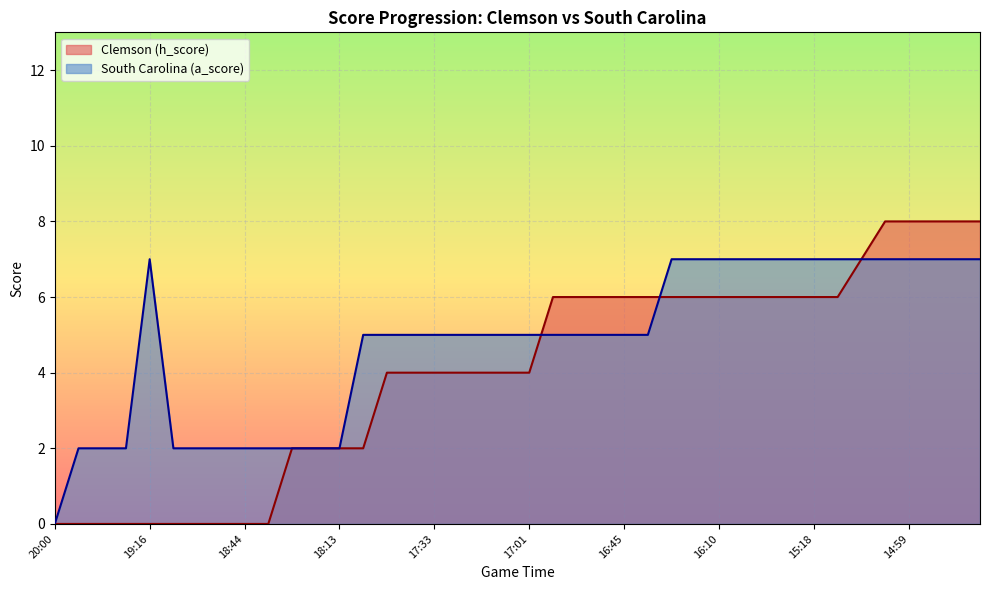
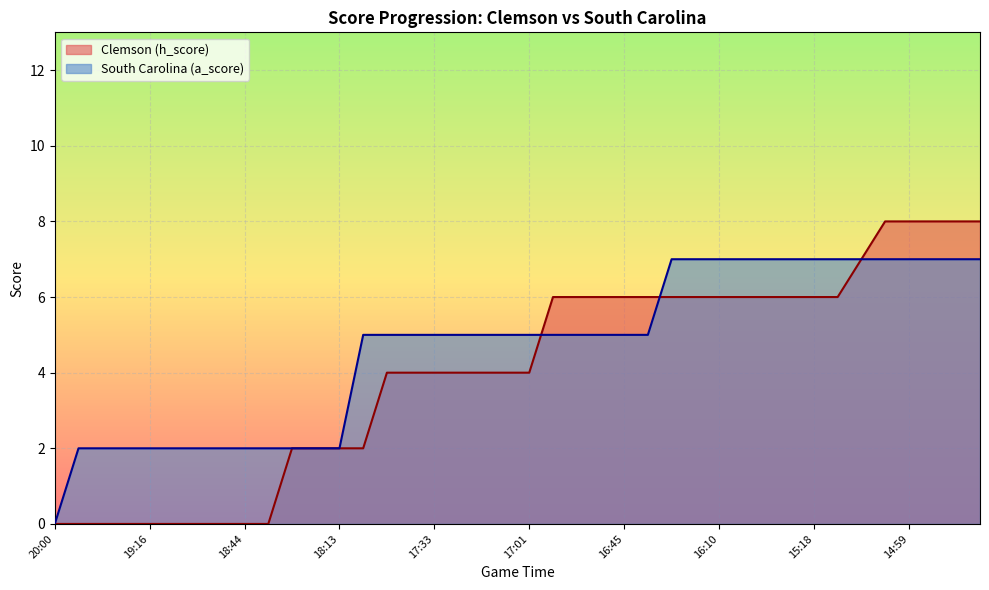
South Carolina (a_score), 19:16: 7 -> 2
